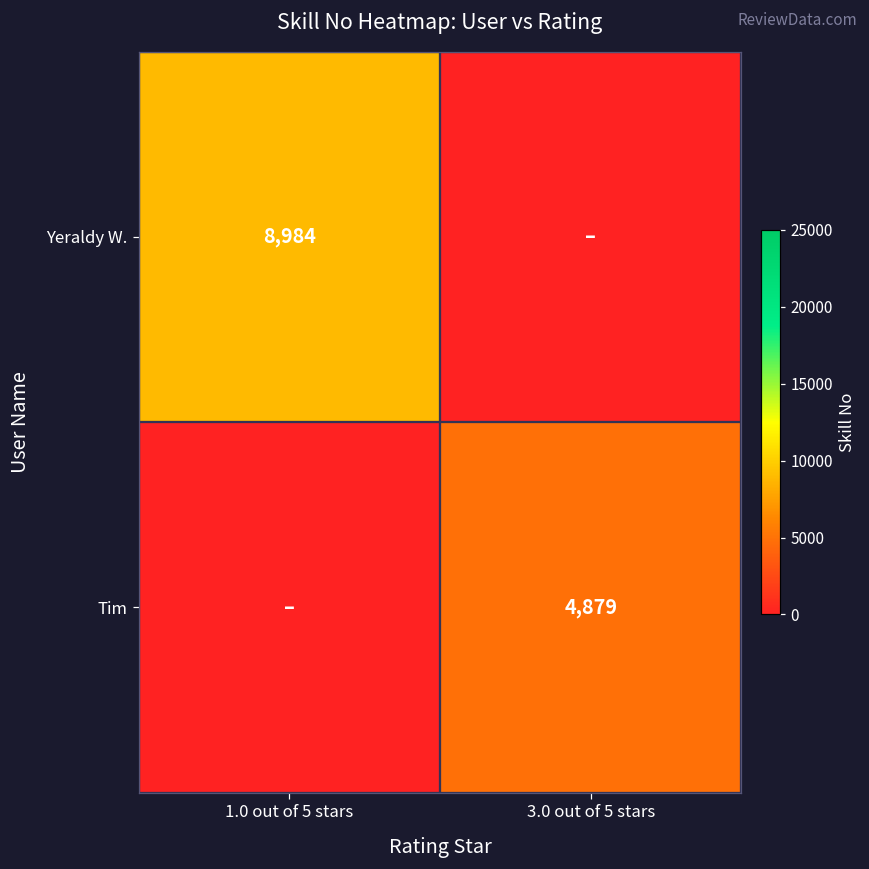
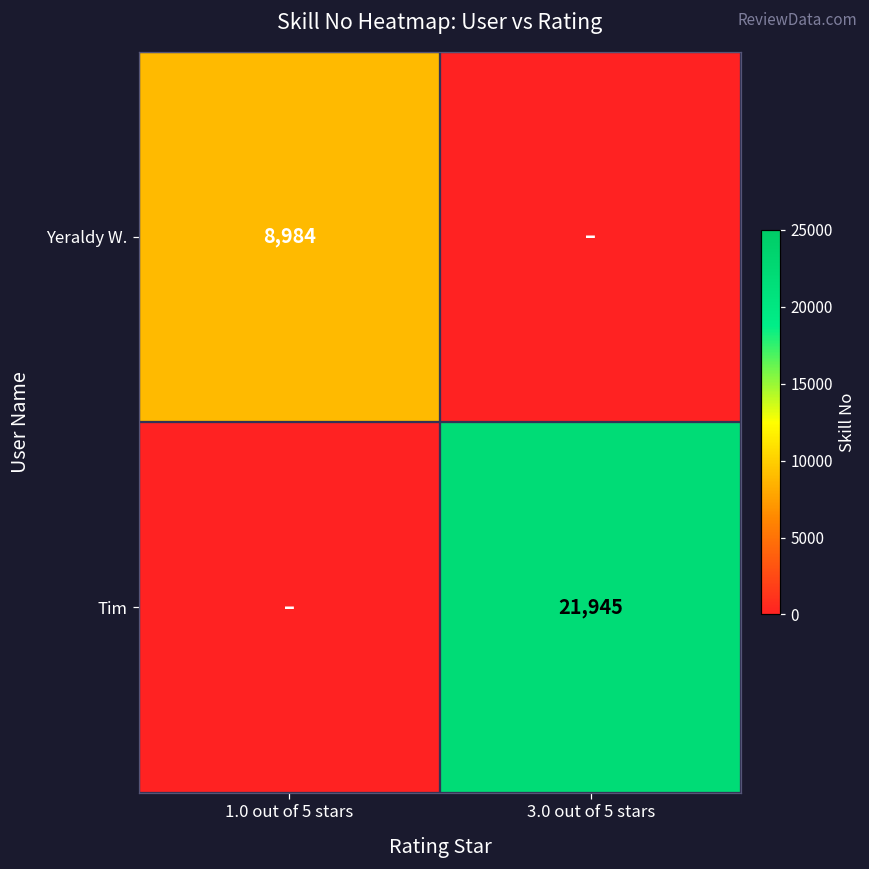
Tim, 3.0 out of 5 stars: 4,879 -> 21,945
